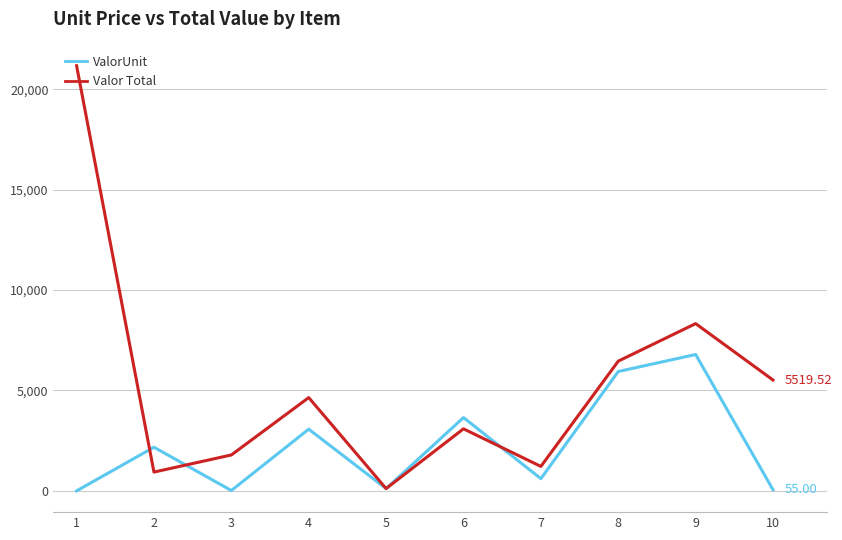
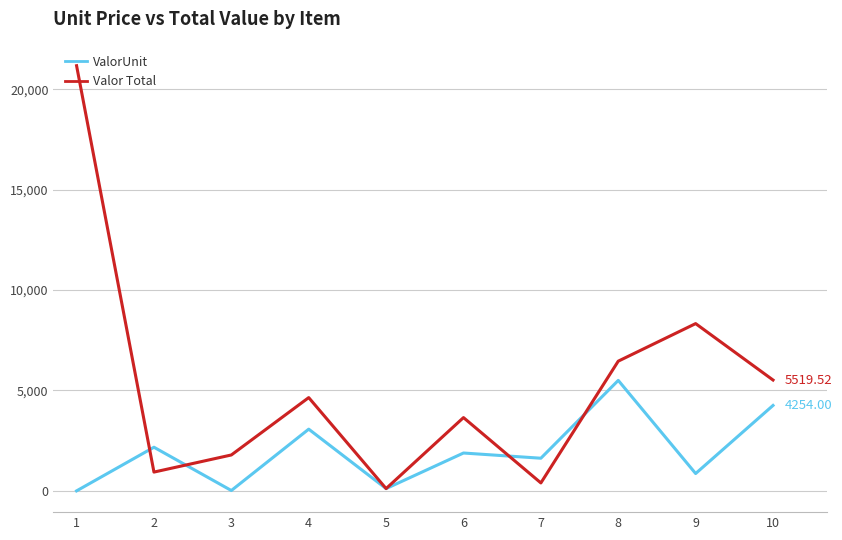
ValorUnit, 6: 3,600 -> 1,900
Valor Total, 6: 3,100 -> 3,600
ValorUnit, 7: 600 -> 1,600
Valor Total, 7: 1,200 -> 400
ValorUnit, 8: 5,900 -> 5,500
ValorUnit, 9: 6,800 -> 900
ValorUnit, 10: 55.00 -> 4254.00
